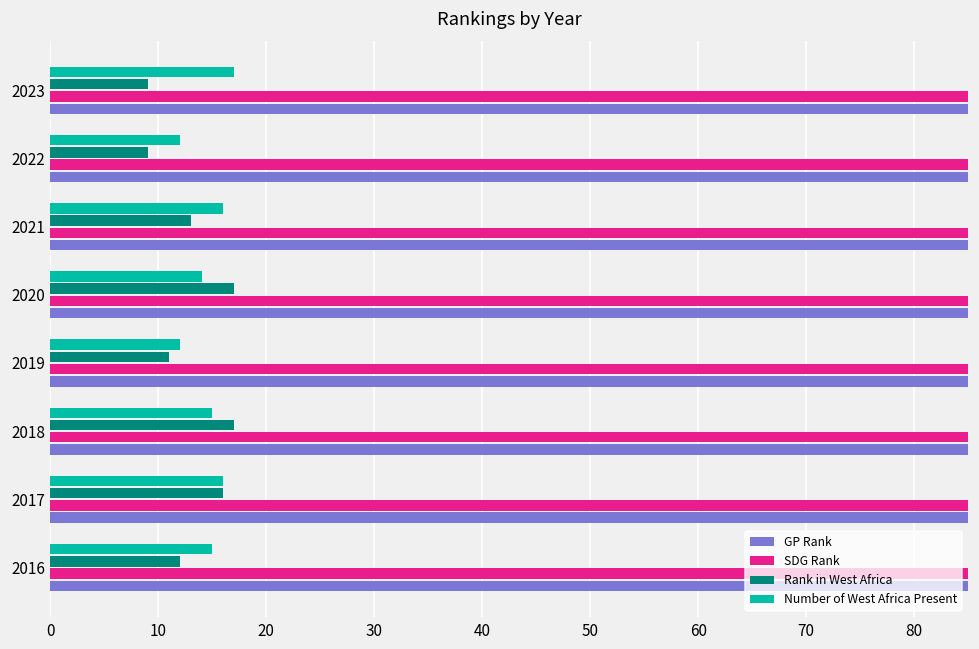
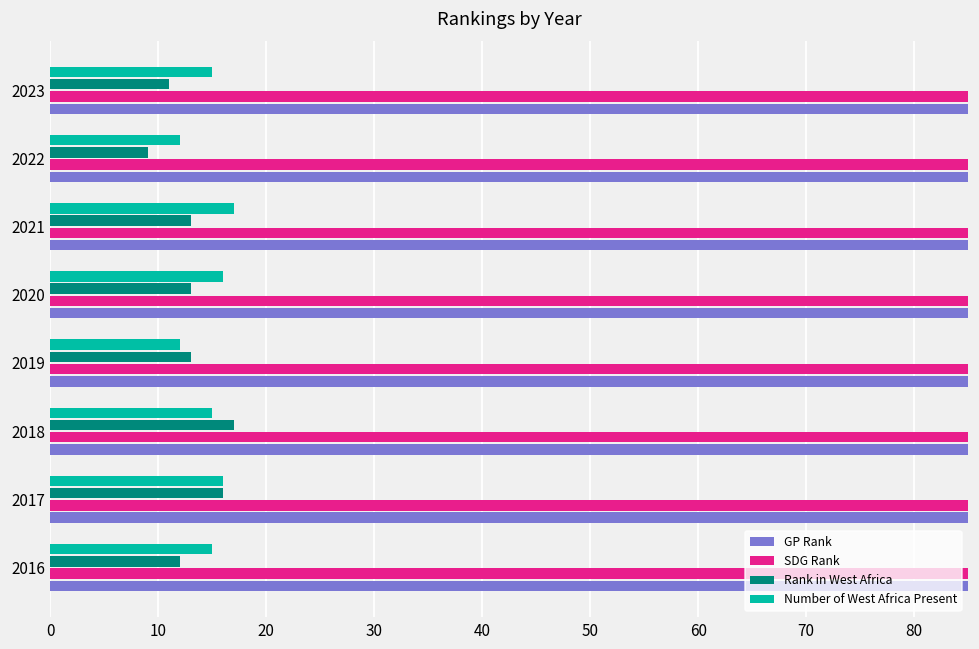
Number of West Africa Present, 2023: 17 -> 15
Rank in West Africa, 2023: 9 -> 11
Number of West Africa Present, 2021: 16 -> 17
Number of West Africa Present, 2020: 14 -> 16
Rank in West Africa, 2020: 17 -> 13
Rank in West Africa, 2019: 11 -> 13
